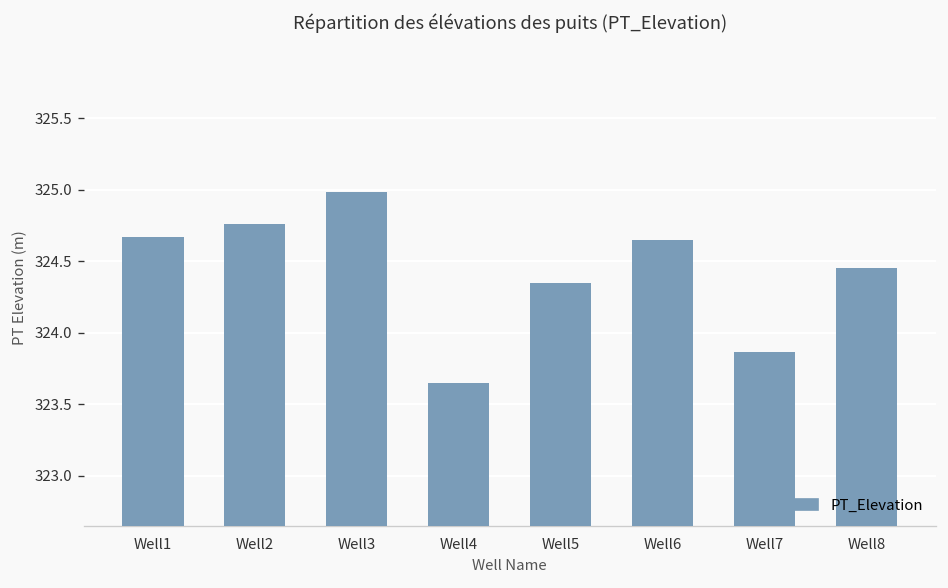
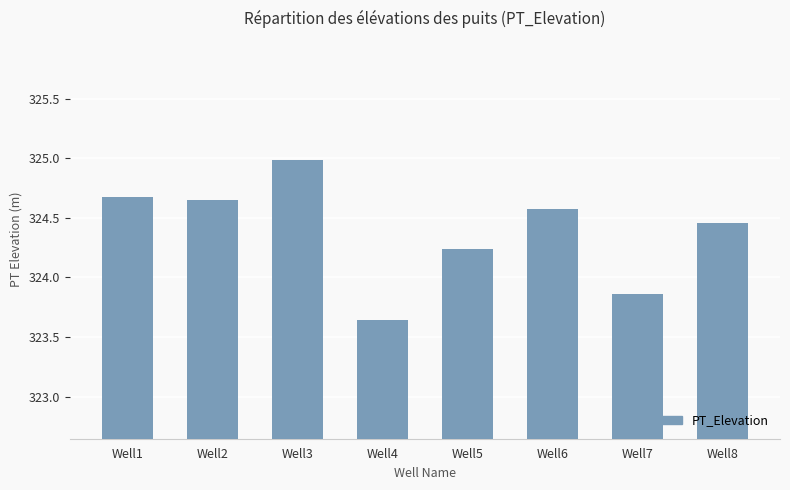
Well2: 324.76 -> 324.65
Well5: 324.35 -> 324.24
Well6: 324.65 -> 324.58
